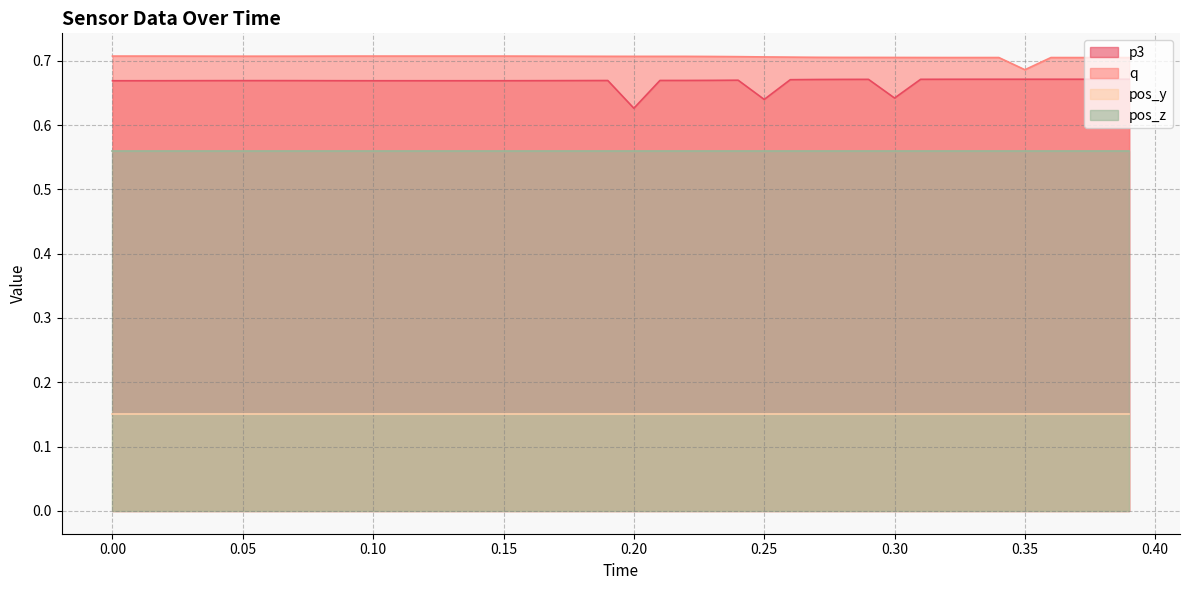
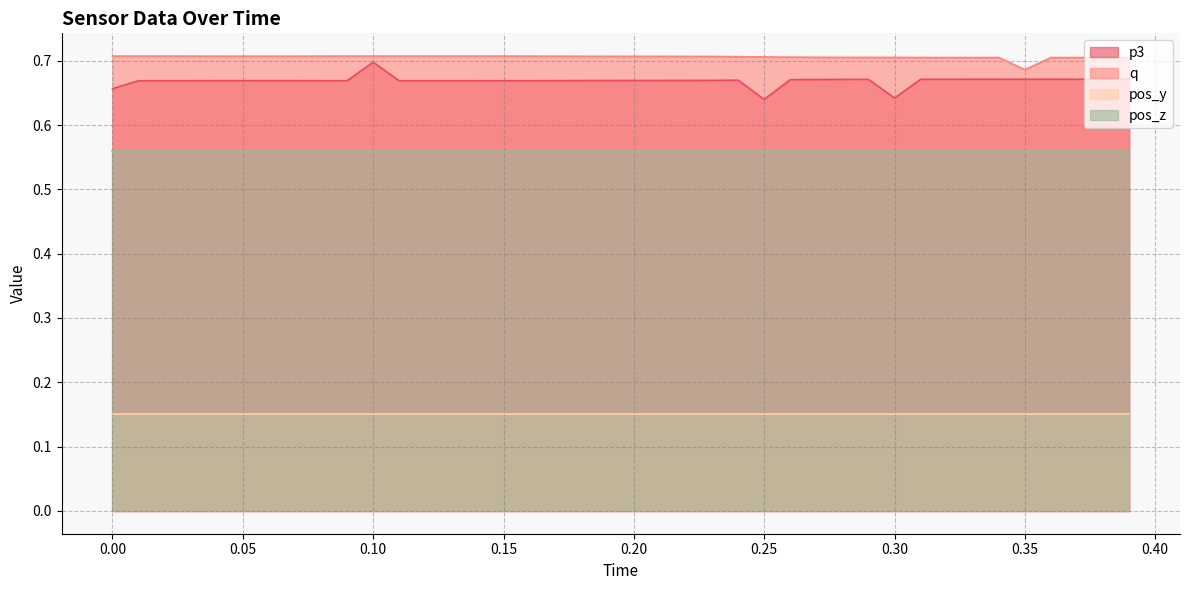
p3, 0.00: 0.67 -> 0.66
p3, 0.10: 0.67 -> 0.70
p3, 0.20: 0.63 -> 0.67
